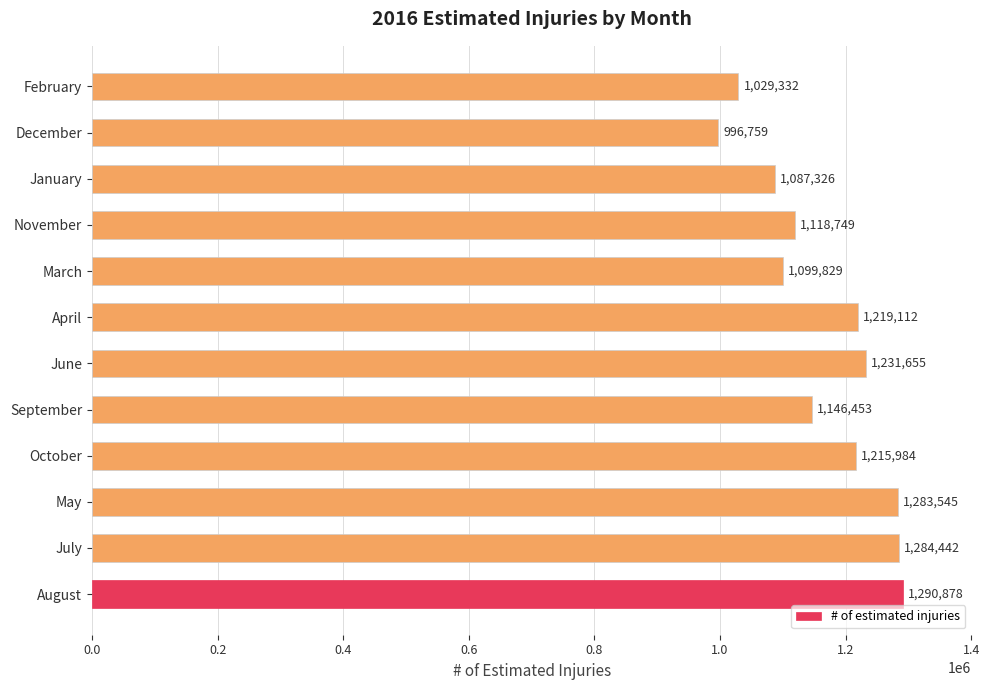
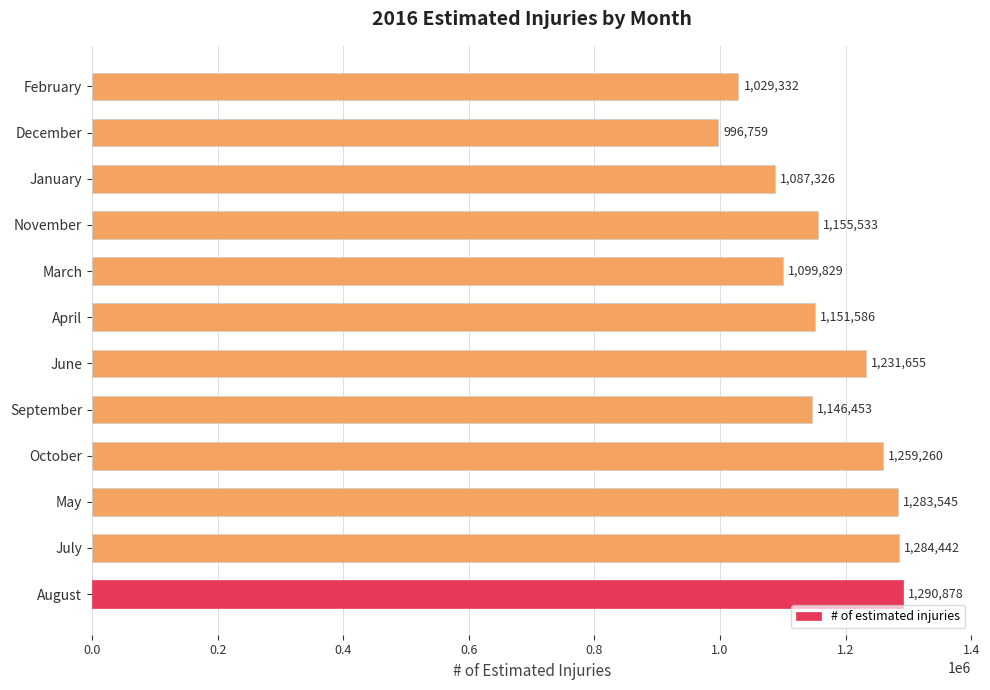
November: 1,118,749 -> 1,155,533
April: 1,219,112 -> 1,151,586
October: 1,215,984 -> 1,259,260
